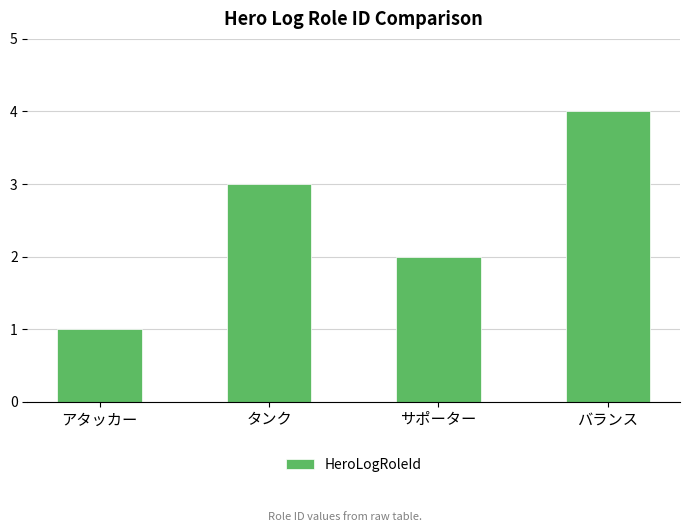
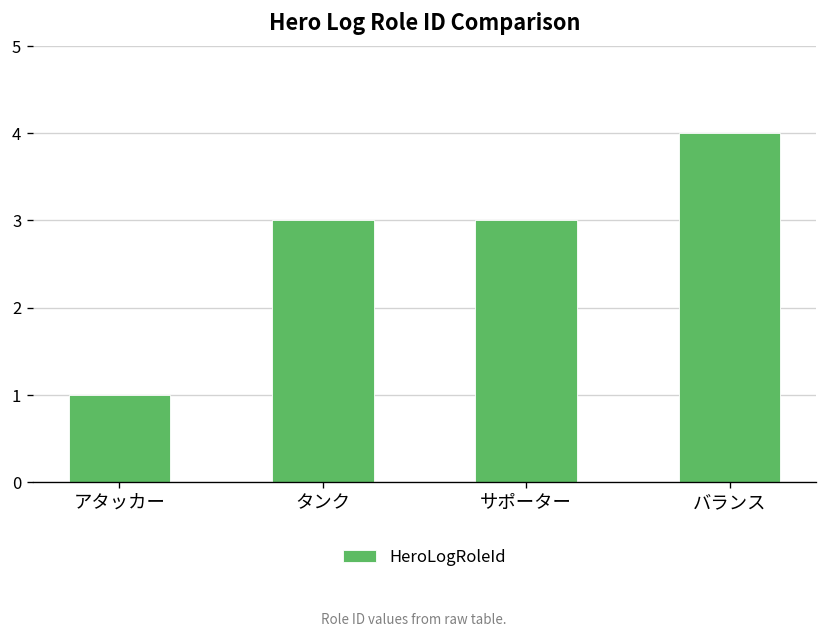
サポーター: 2 -> 3
